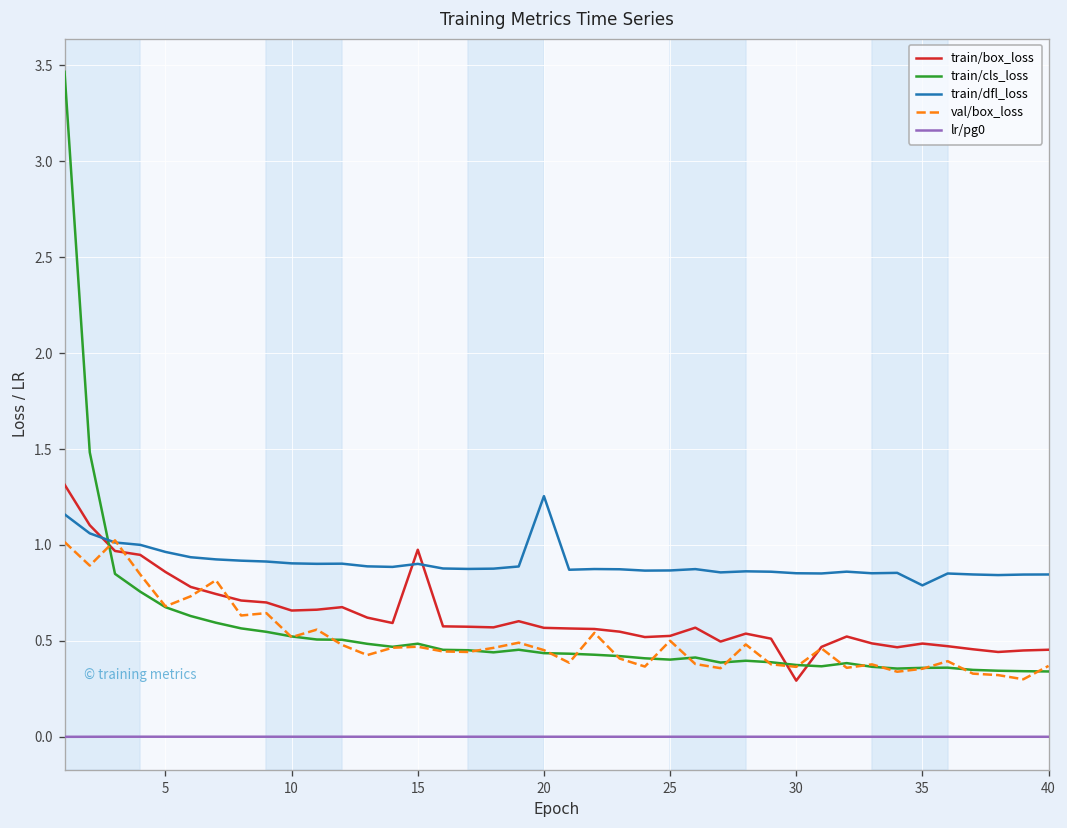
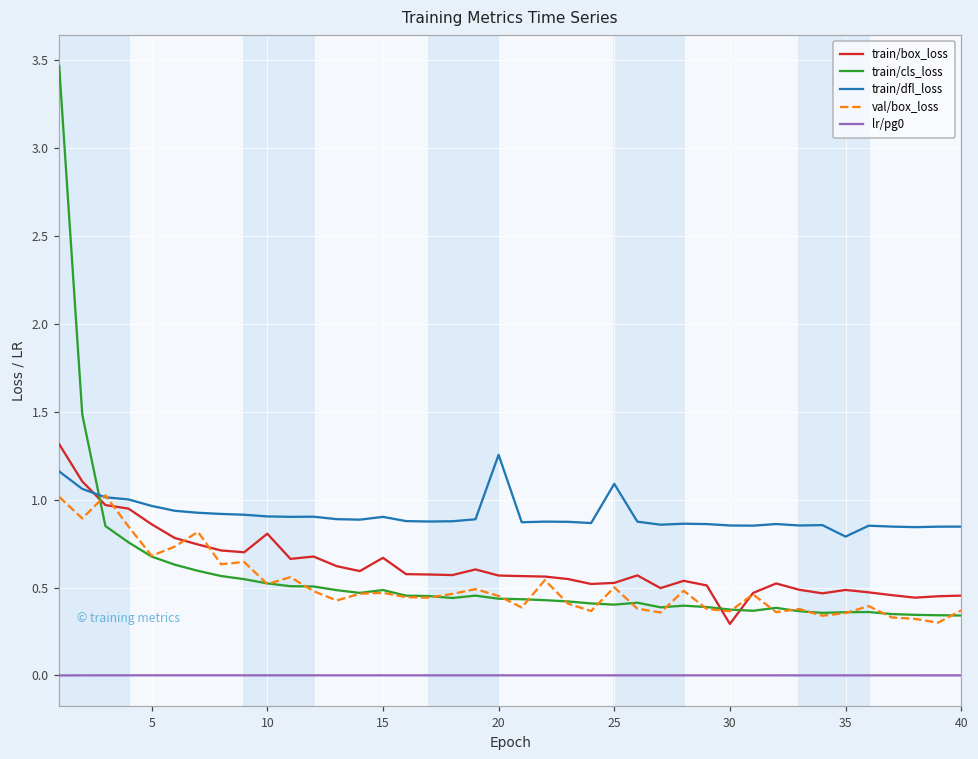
train/box_loss, 10: 0.66 -> 0.81
train/box_loss, 15: 0.98 -> 0.67
train/dfl_loss, 25: 0.87 -> 1.09
